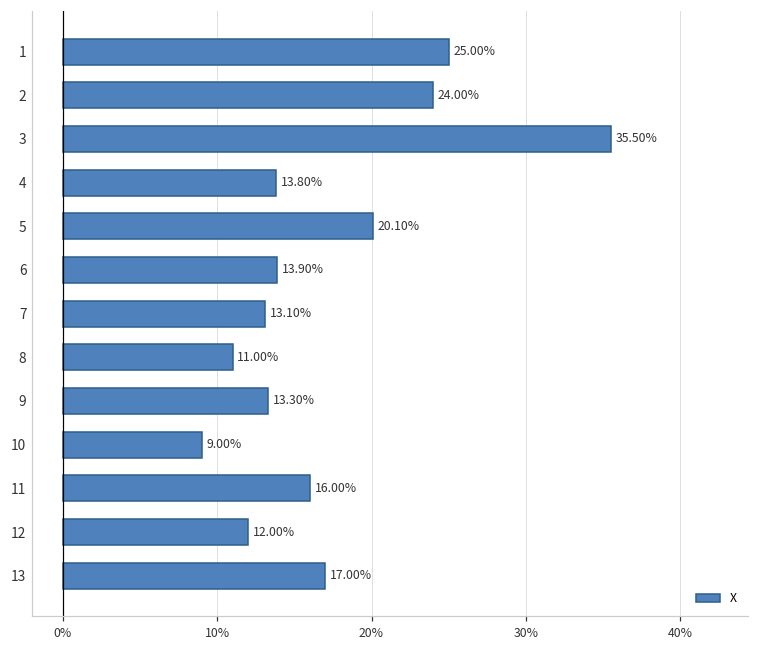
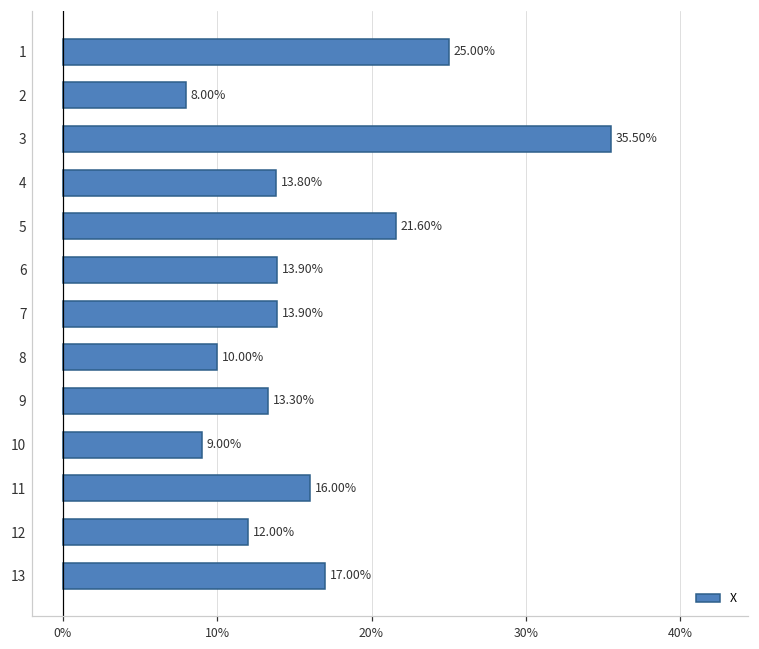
2: 24.00% -> 8.00%
5: 20.10% -> 21.60%
7: 13.10% -> 13.90%
8: 11.00% -> 10.00%
